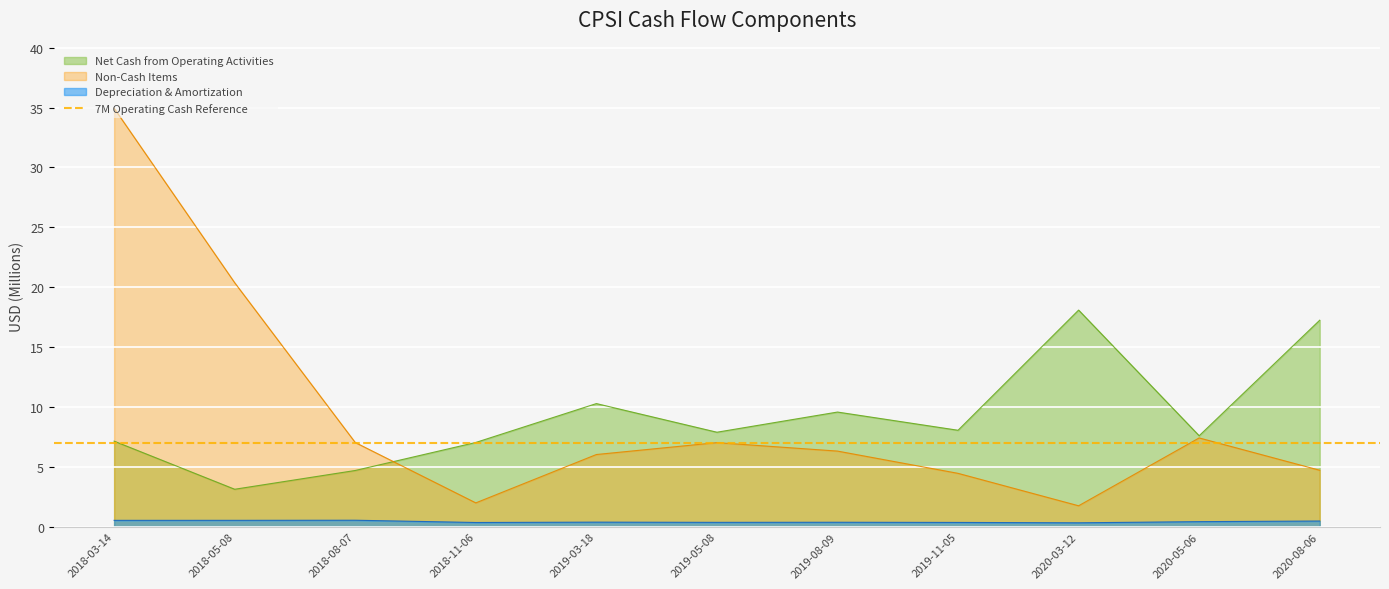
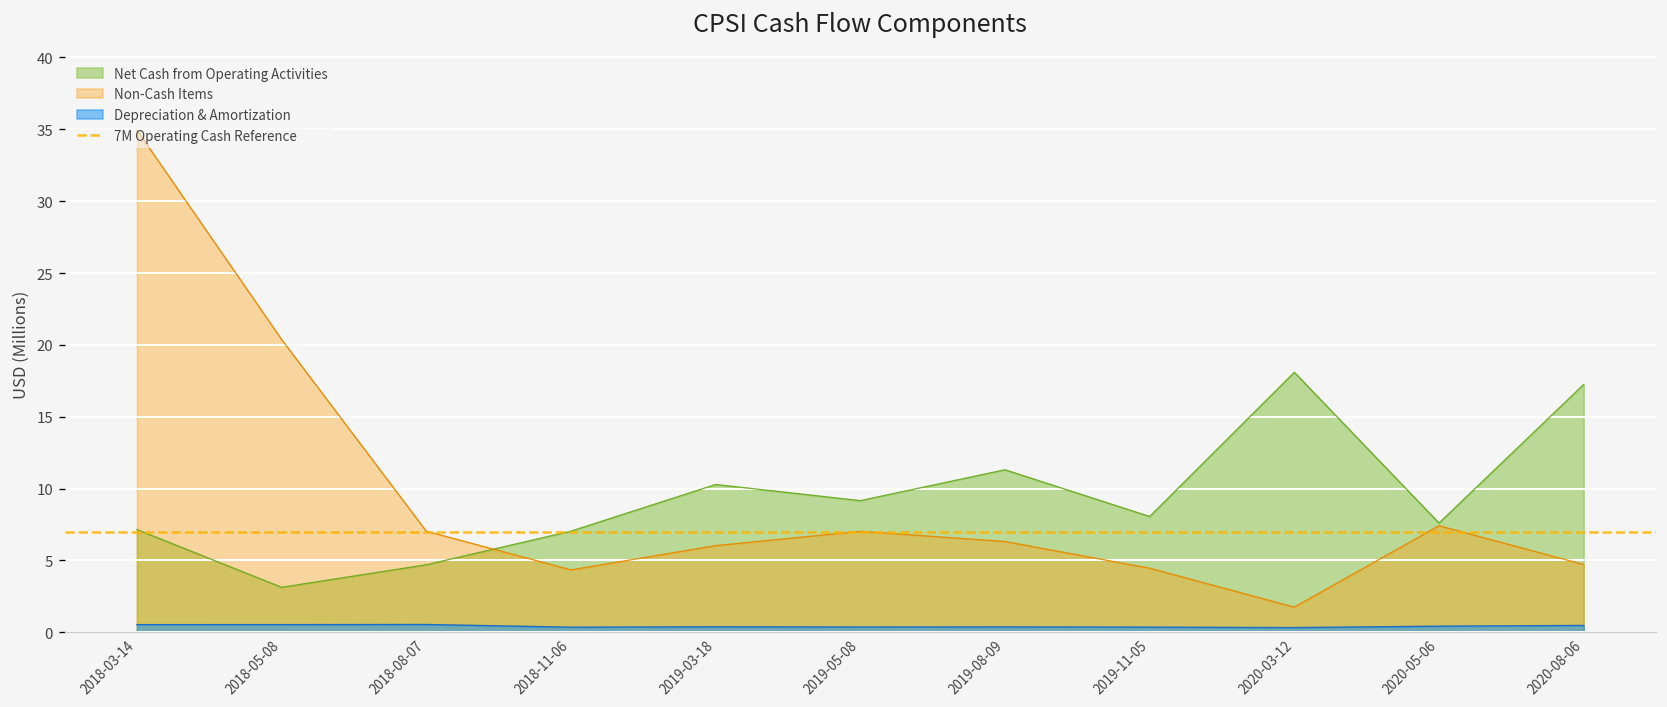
Non-Cash Items, 2018-11-06: 2.0 -> 4.3
Net Cash from Operating Activities, 2019-05-08: 7.9 -> 9.2
Net Cash from Operating Activities, 2019-08-09: 9.6 -> 11.3
